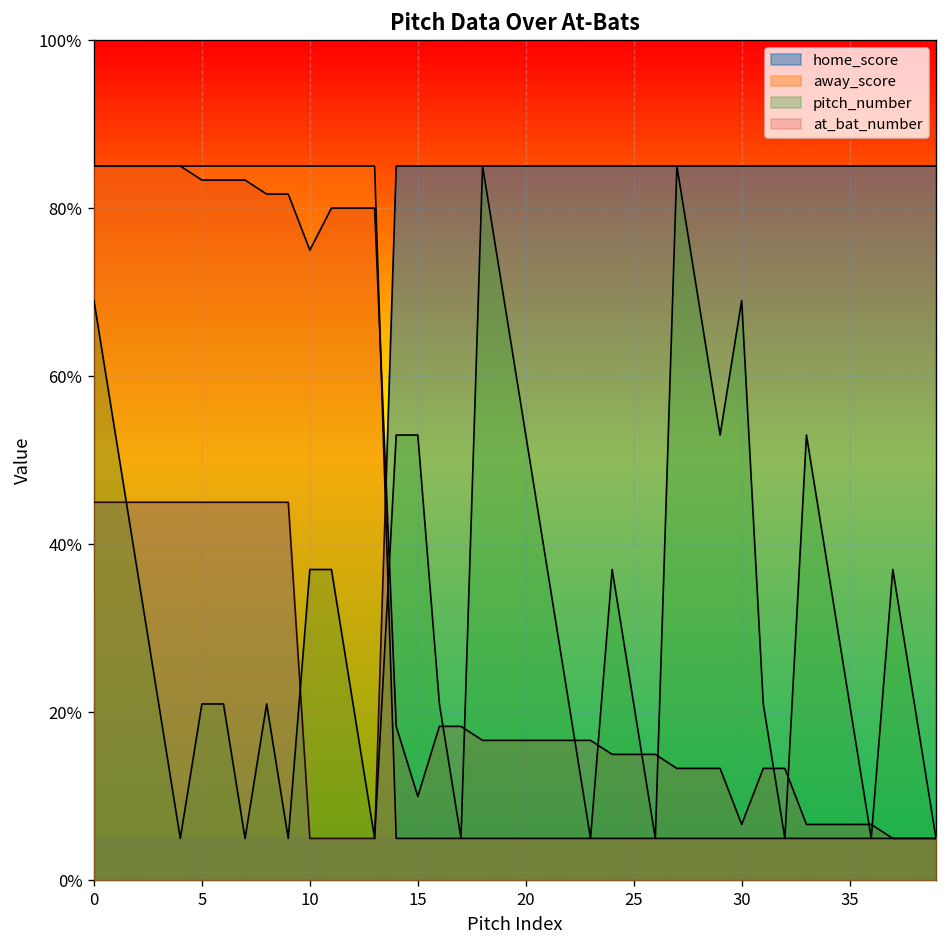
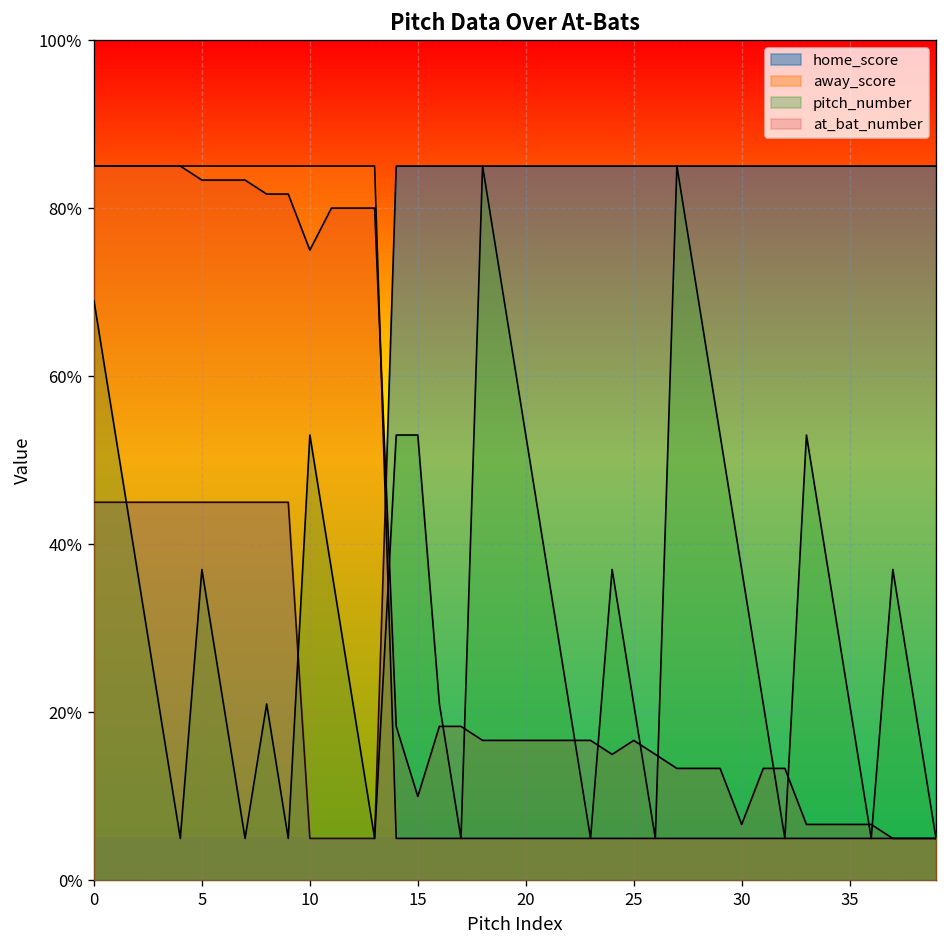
pitch_number, 5: 21% -> 37%
pitch_number, 10: 37% -> 53%
at_bat_number, 25: 15% -> 17%
pitch_number, 30: 69% -> 37%
